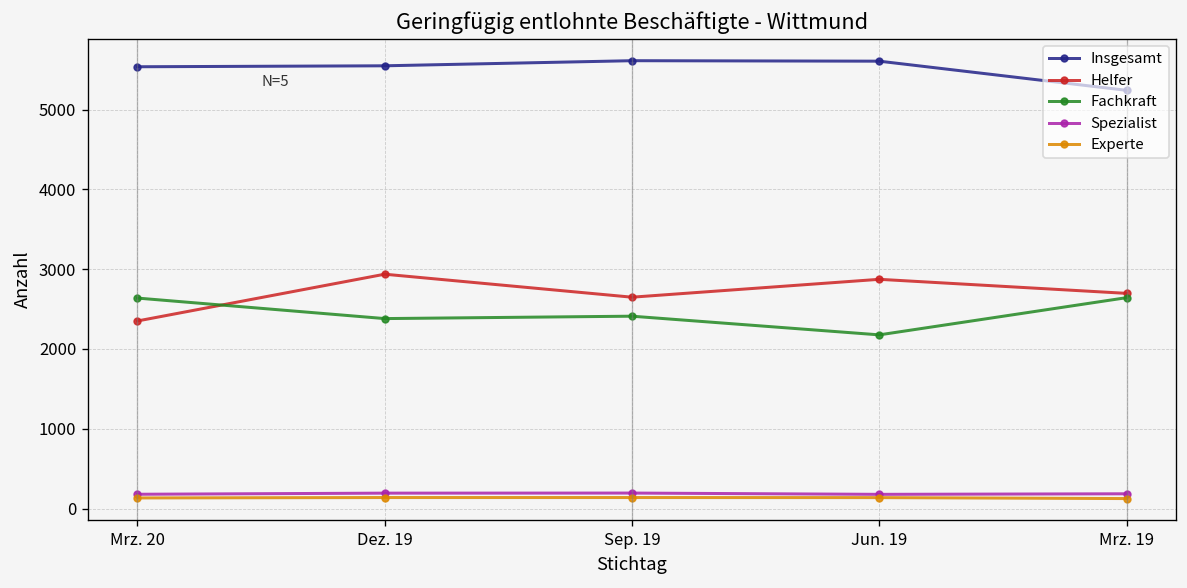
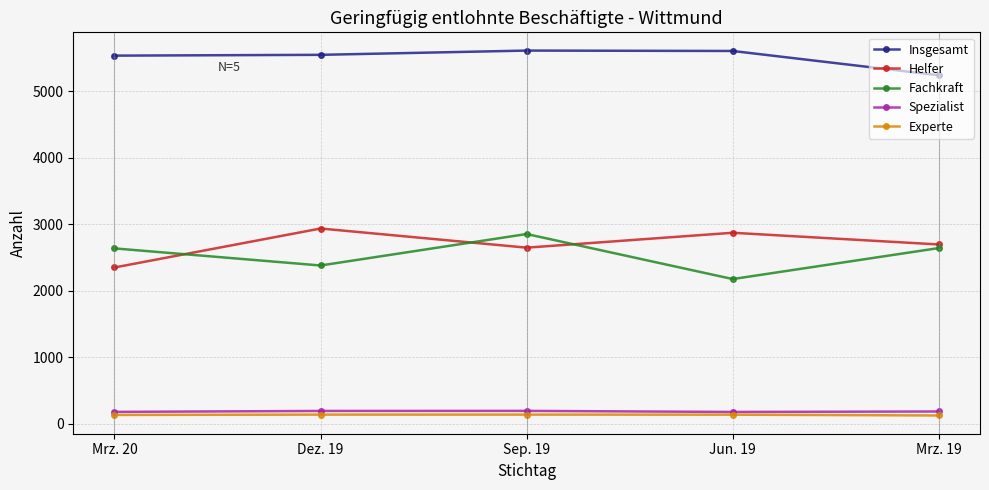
Fachkraft, Sep. 19: 2400 -> 2900
